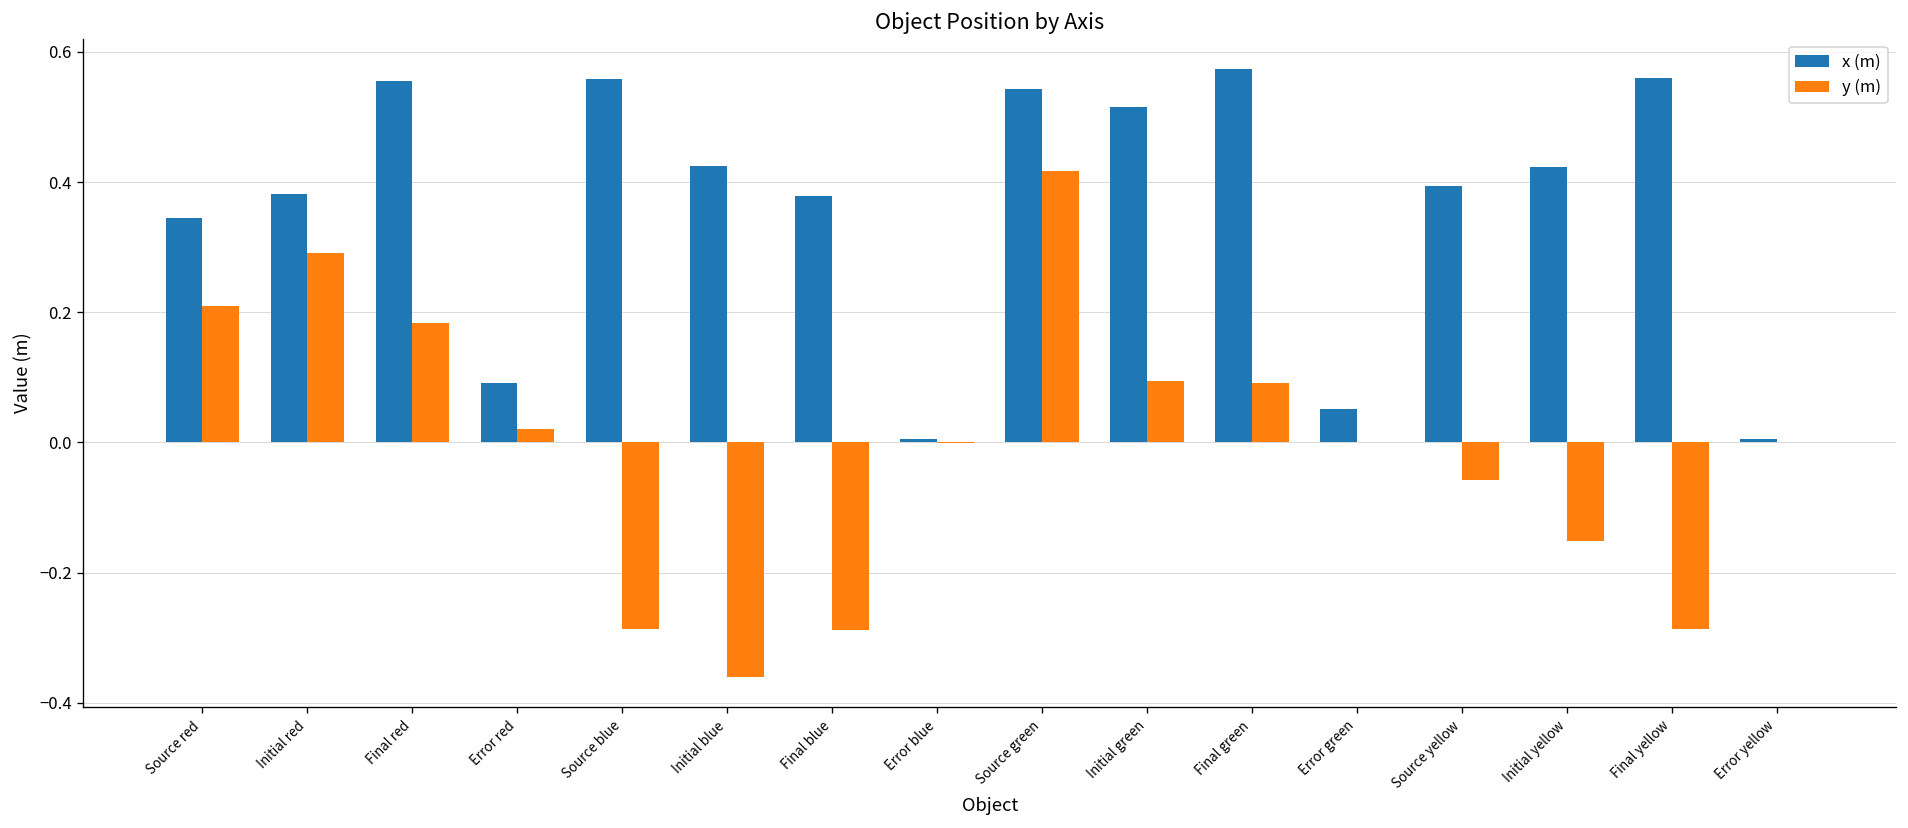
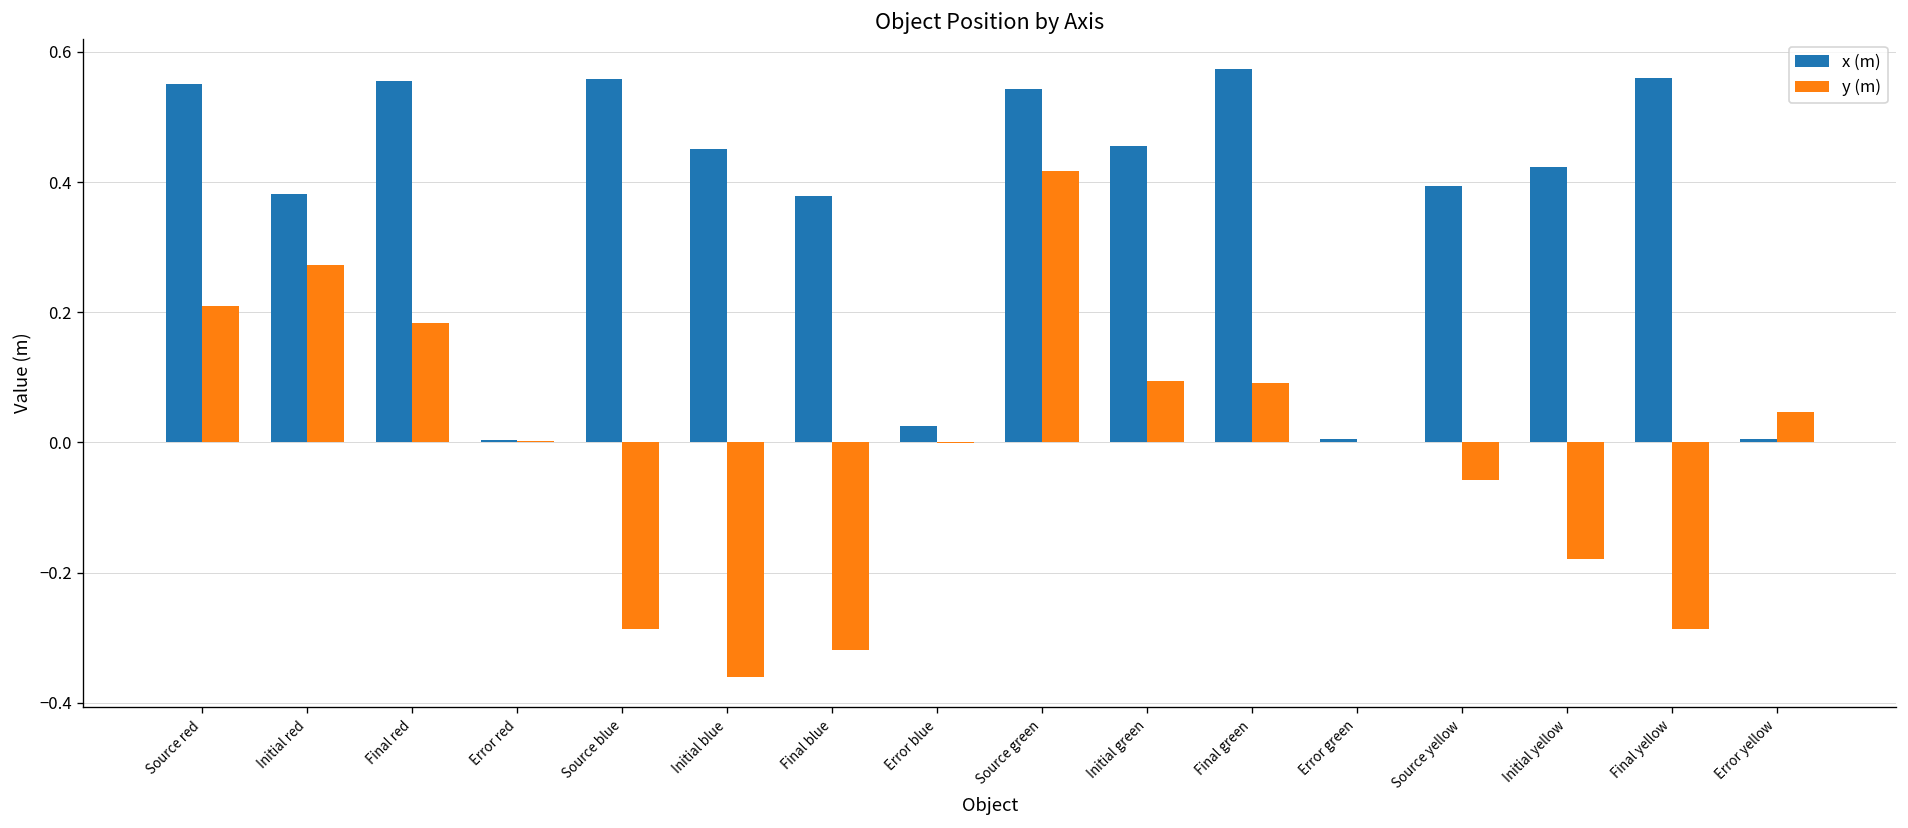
x (m), Source red: 0.35 -> 0.55
y (m), Initial red: 0.29 -> 0.27
x (m), Error red: 0.09 -> 0.00
y (m), Error red: 0.02 -> 0.00
x (m), Initial blue: 0.42 -> 0.45
y (m), Final blue: -0.29 -> -0.32
x (m), Error blue: 0.01 -> 0.03
x (m), Initial green: 0.52 -> 0.46
x (m), Error green: 0.05 -> 0.01
y (m), Initial yellow: -0.15 -> -0.18
y (m), Error yellow: 0.00 -> 0.05
